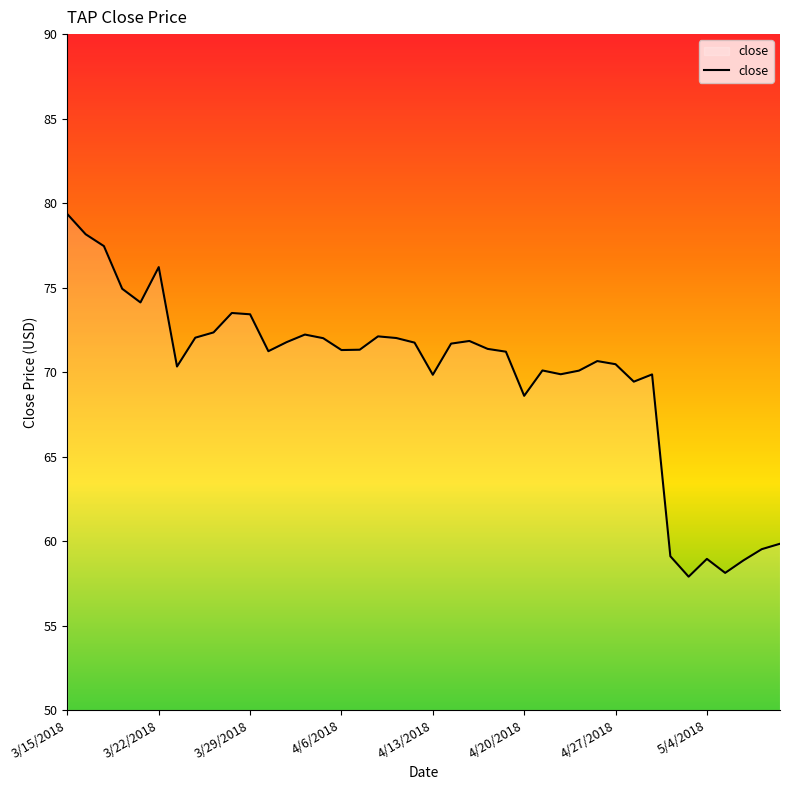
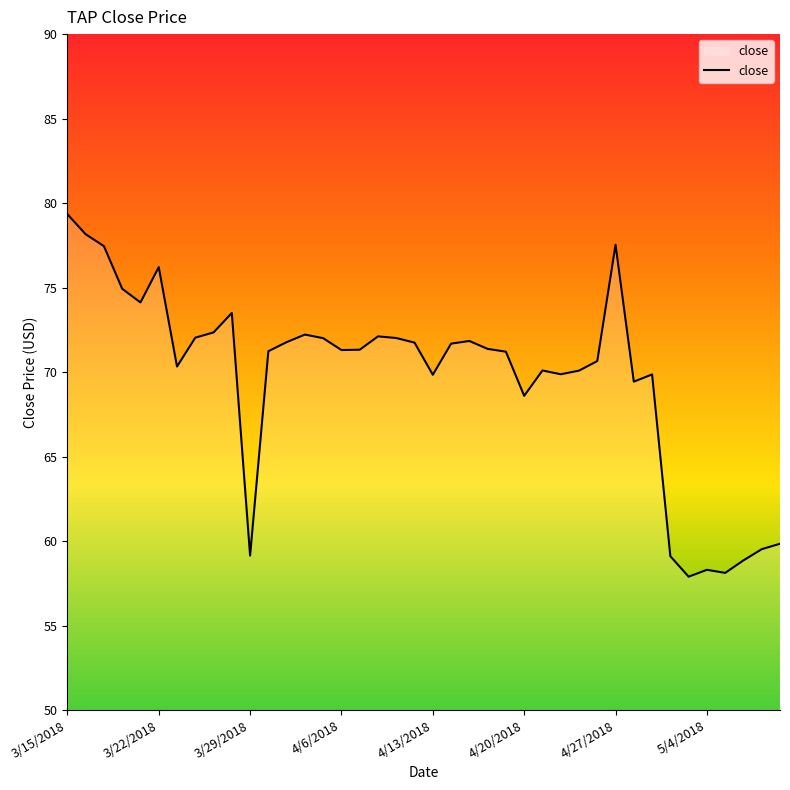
3/29/2018: 73.4 -> 59.1
4/27/2018: 70.5 -> 77.5
5/4/2018: 58.9 -> 58.3
